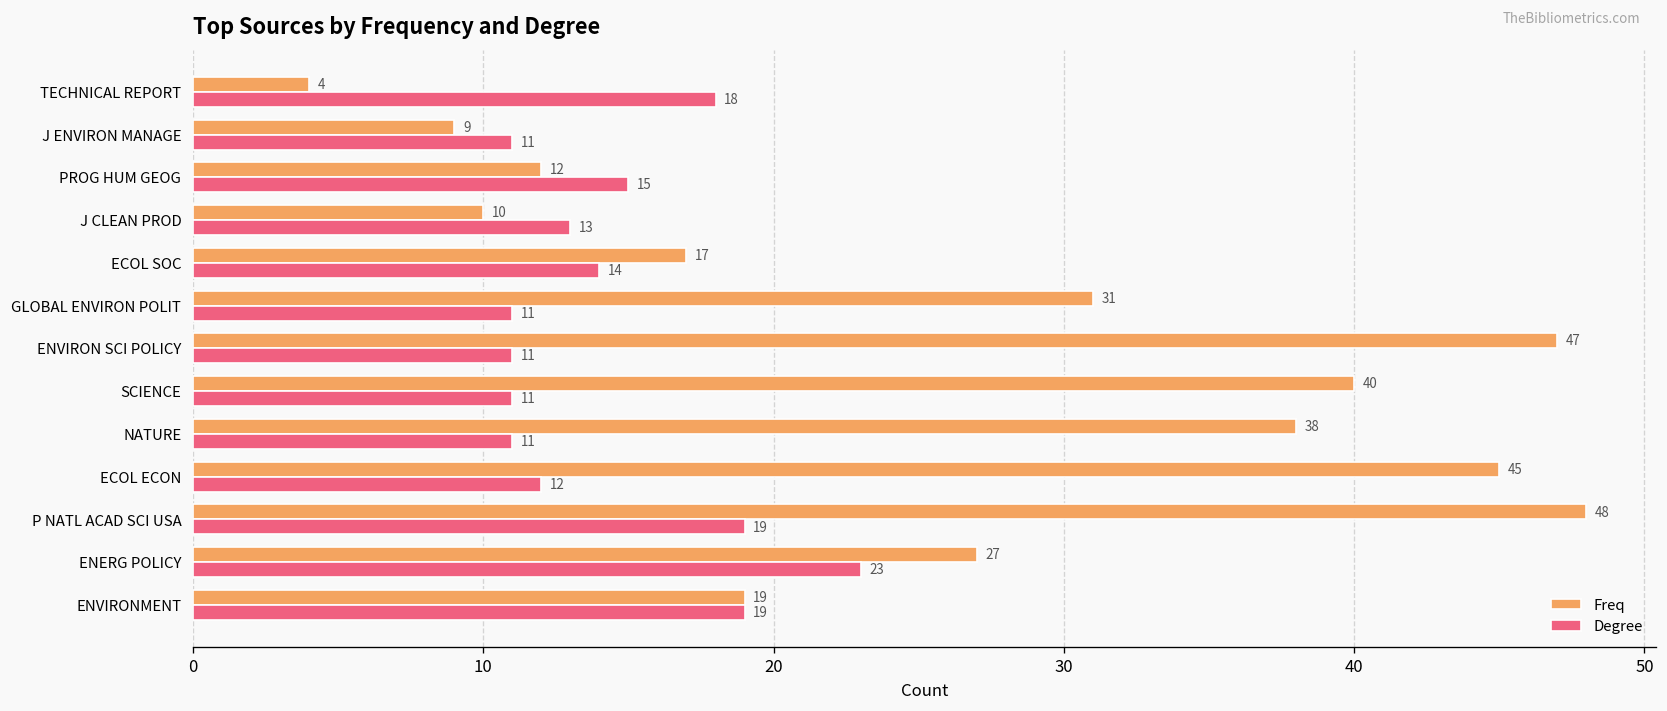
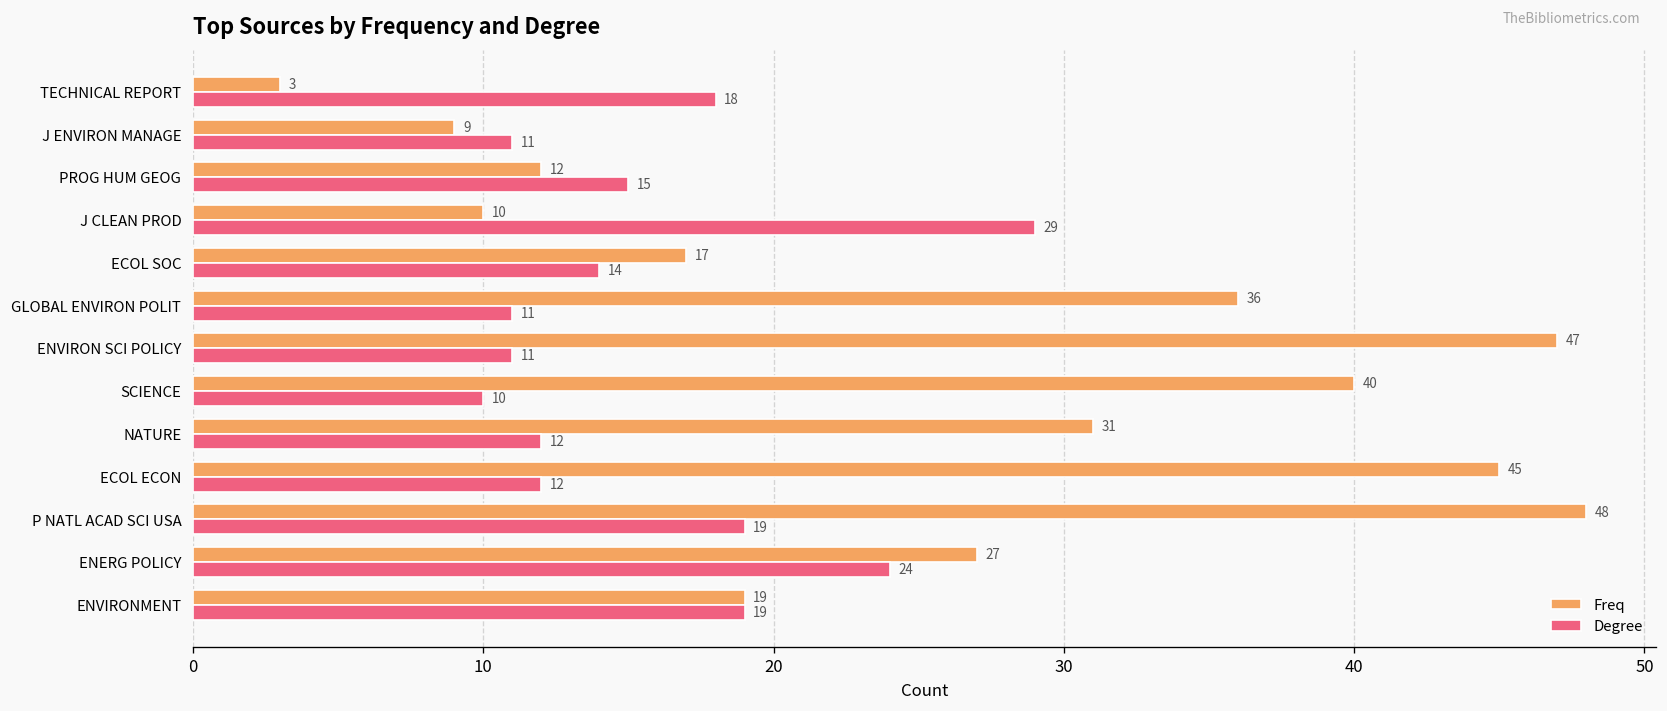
Freq, TECHNICAL REPORT: 4 -> 3
Degree, J CLEAN PROD: 13 -> 29
Freq, GLOBAL ENVIRON POLIT: 31 -> 36
Degree, SCIENCE: 11 -> 10
Freq, NATURE: 38 -> 31
Degree, NATURE: 11 -> 12
Degree, ENERG POLICY: 23 -> 24
